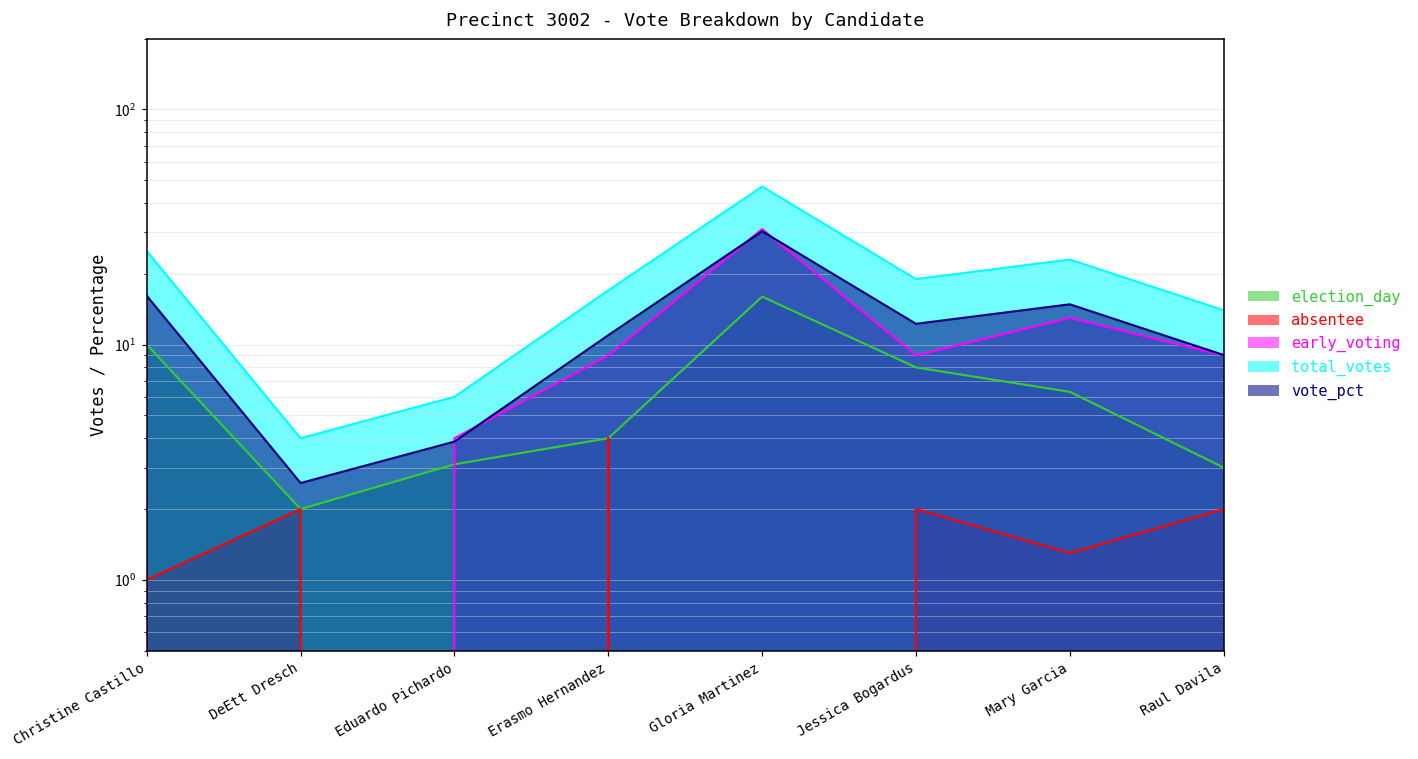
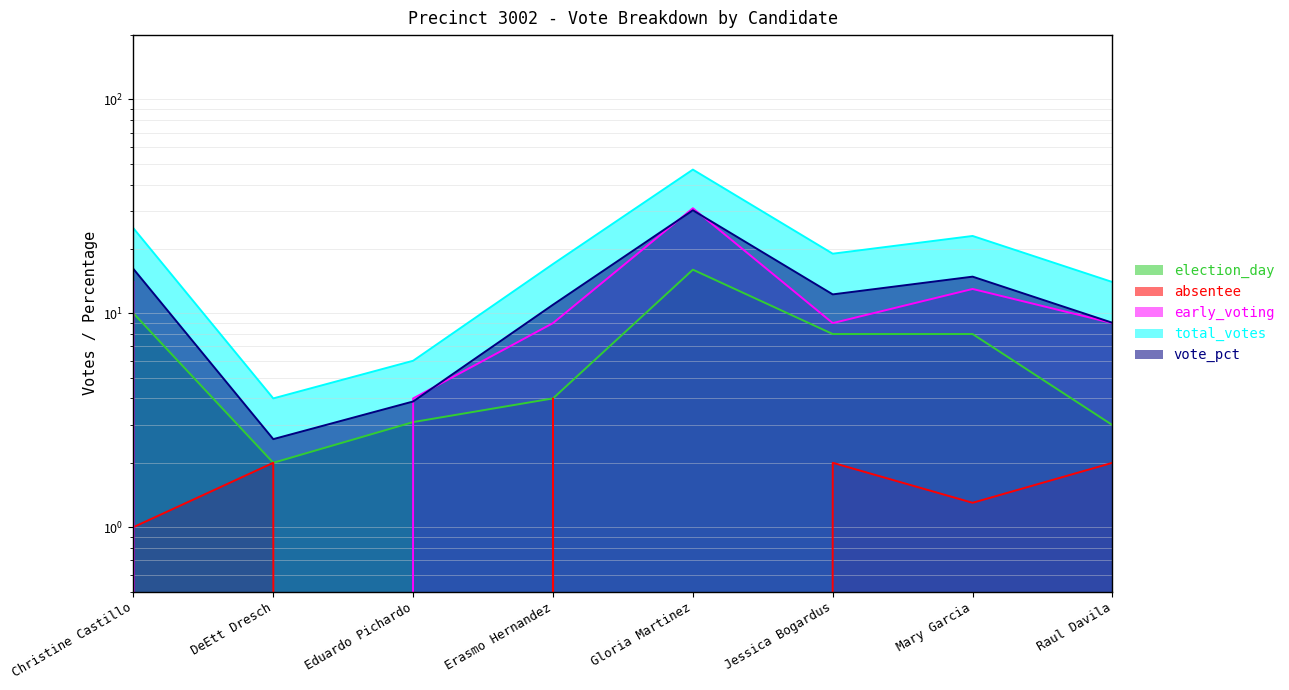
election_day, Mary Garcia: 6.3 -> 8.0
